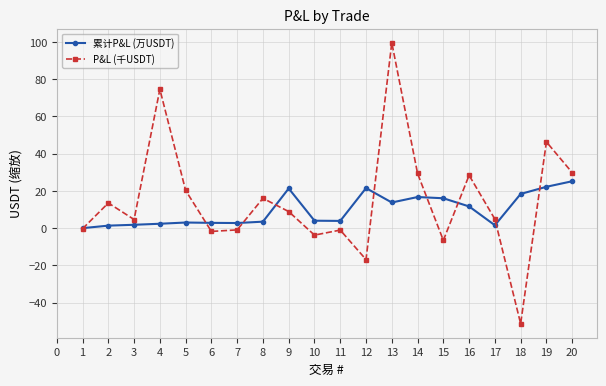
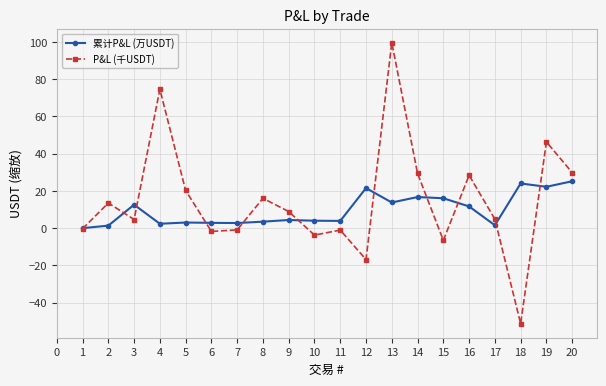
累计P&L (万USDT), 3: 2 -> 13
累计P&L (万USDT), 9: 21 -> 4
累计P&L (万USDT), 18: 18 -> 24
